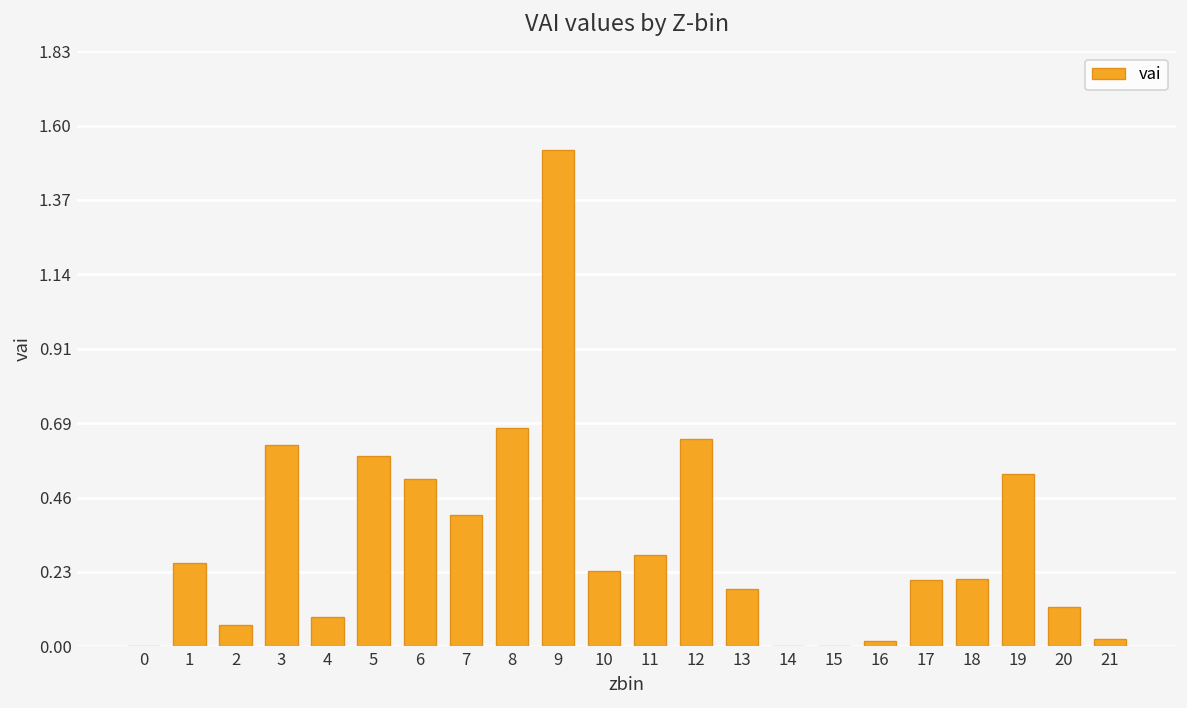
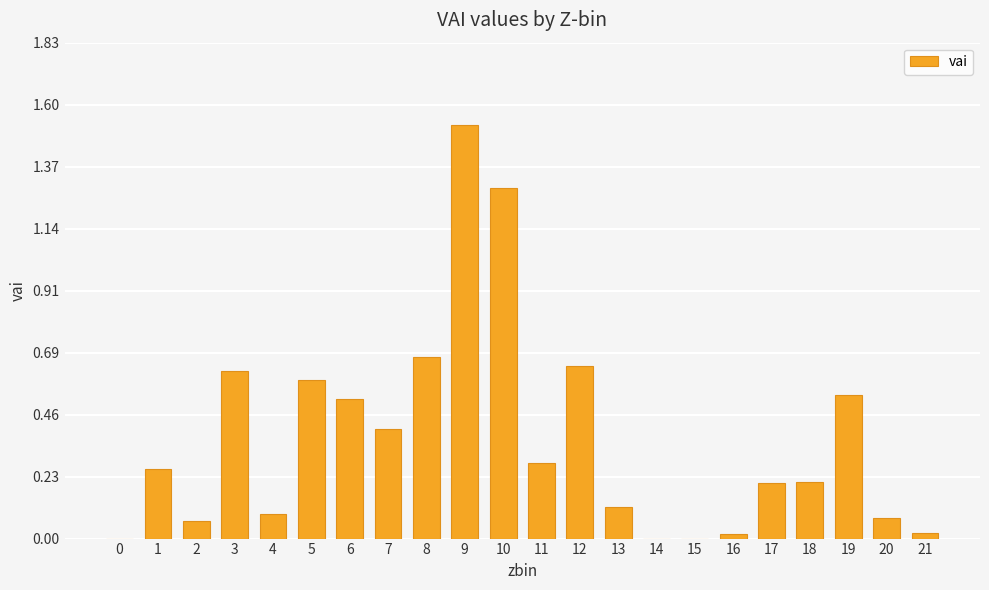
10: 0.23 -> 1.29
13: 0.18 -> 0.12
20: 0.12 -> 0.08
